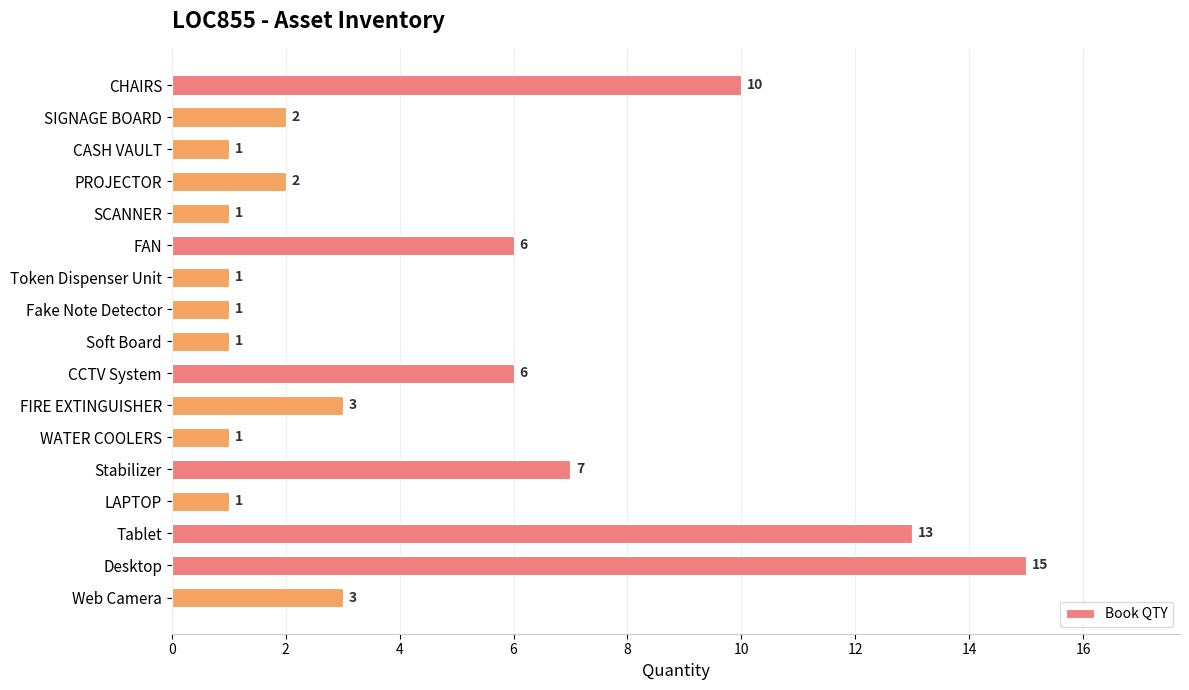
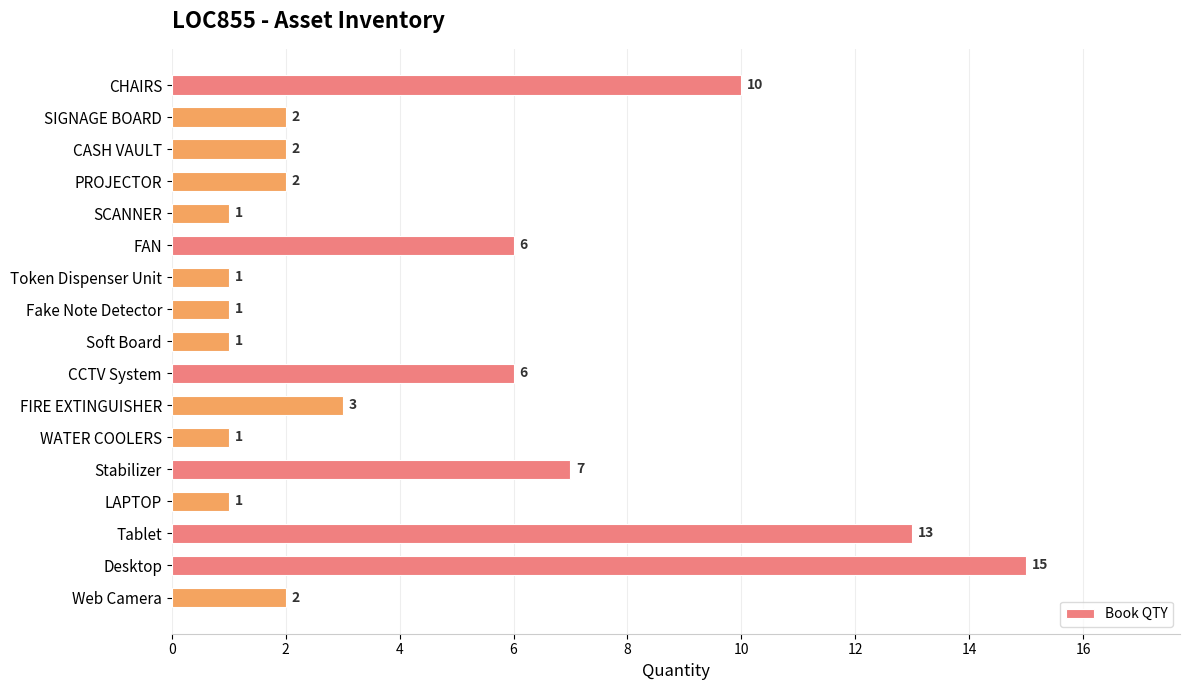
CASH VAULT: 1 -> 2
Web Camera: 3 -> 2
